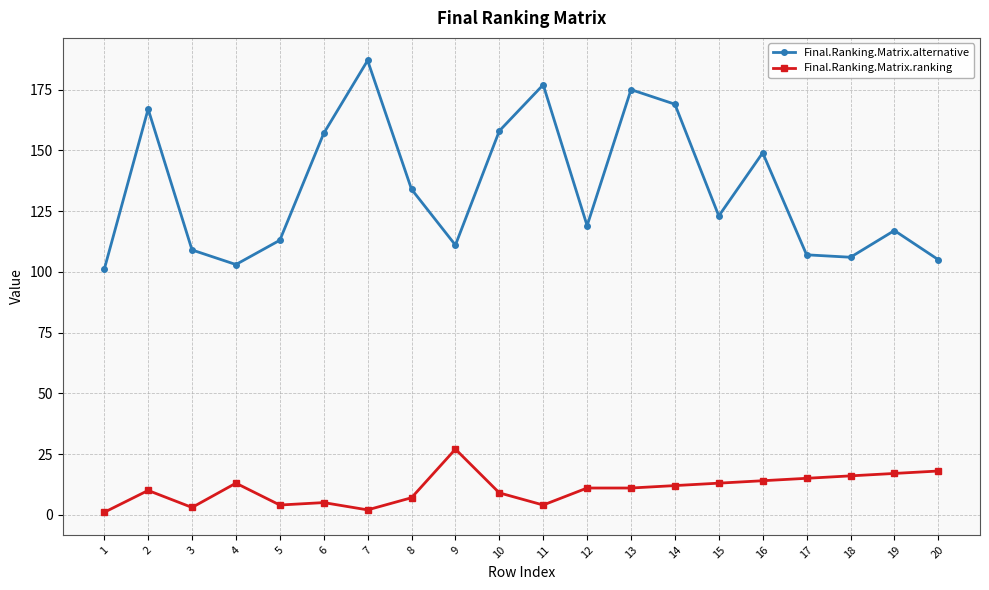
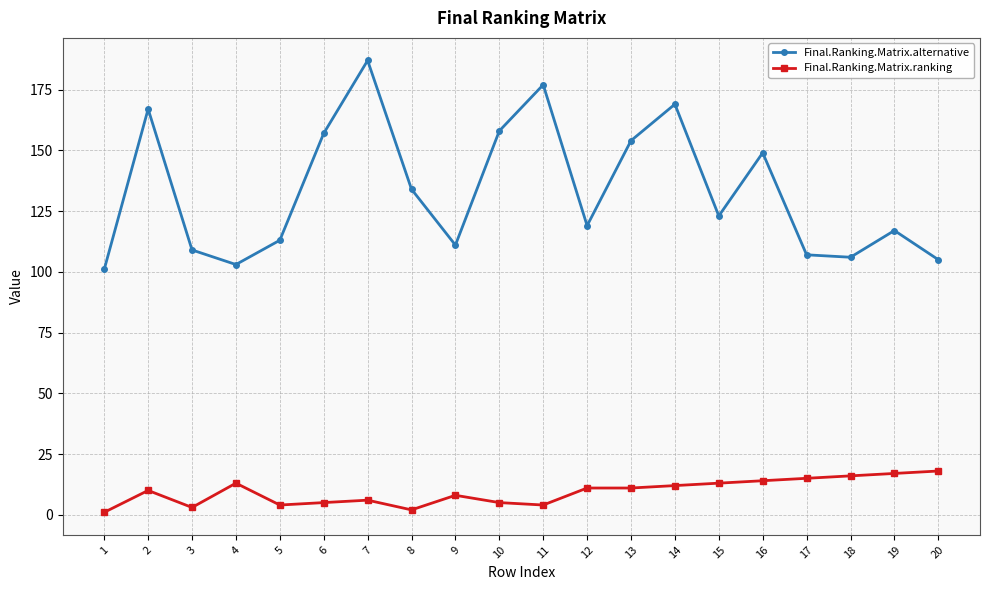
Final.Ranking.Matrix.ranking, 7: 2 -> 6
Final.Ranking.Matrix.ranking, 8: 7 -> 2
Final.Ranking.Matrix.ranking, 9: 27 -> 8
Final.Ranking.Matrix.ranking, 10: 9 -> 5
Final.Ranking.Matrix.alternative, 13: 175 -> 154
